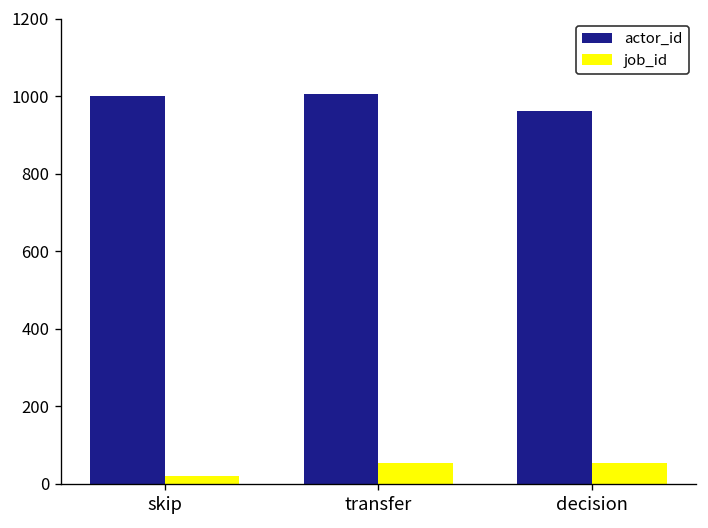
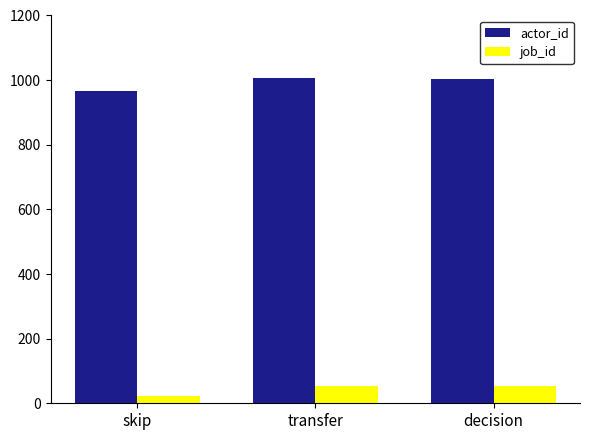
actor_id, skip: 1000 -> 960
actor_id, decision: 960 -> 1000
